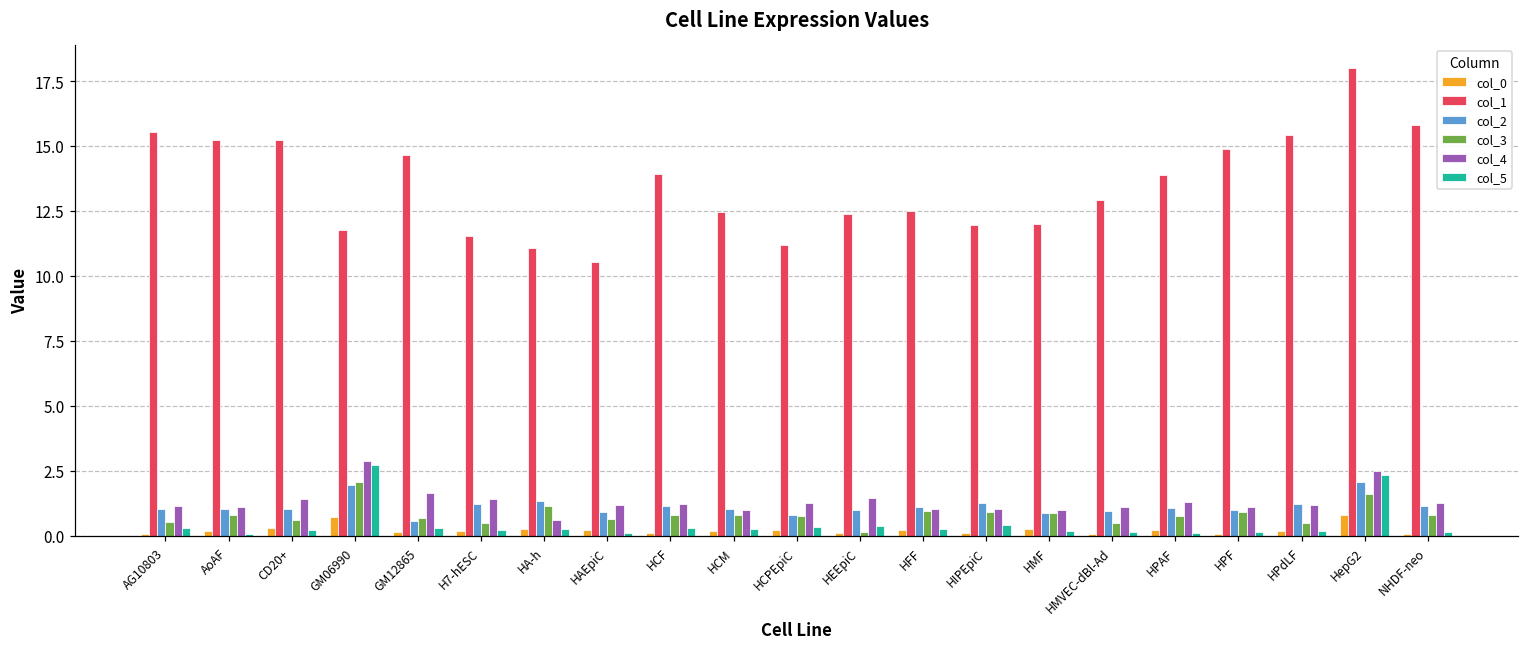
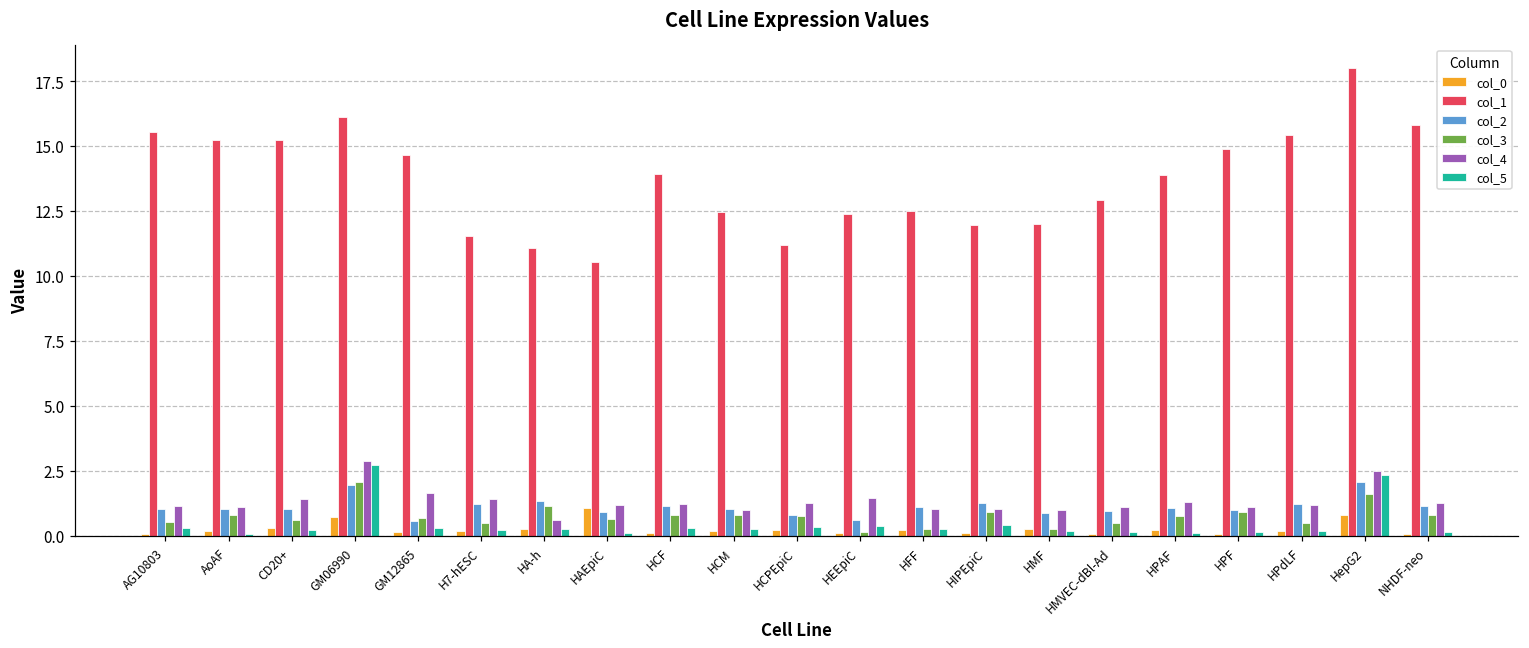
col_1, GM06990: 11.8 -> 16.1
col_0, HAEpiC: 0.2 -> 1.1
col_2, HEEpiC: 1.0 -> 0.6
col_3, HFF: 1.0 -> 0.3
col_3, HMF: 0.9 -> 0.3
